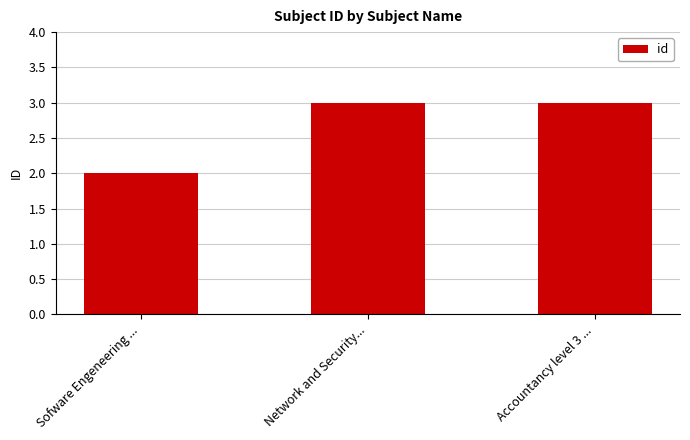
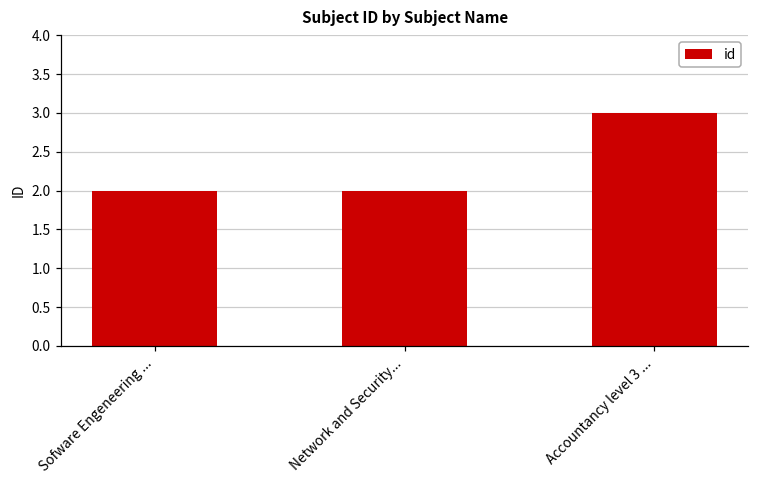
Network and Security...: 3 -> 2
